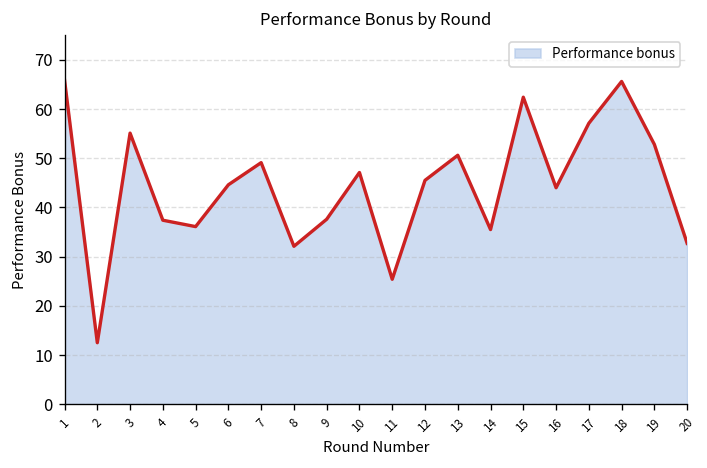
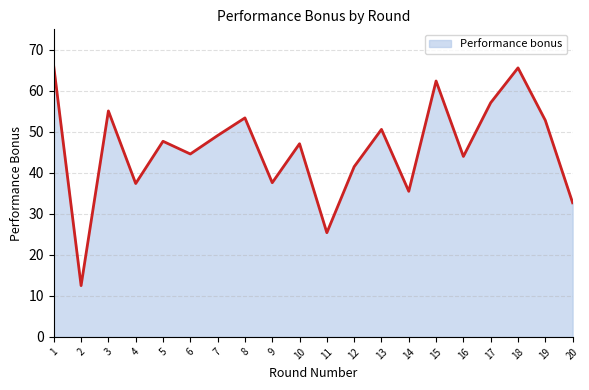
5: 36 -> 48
8: 32 -> 53
12: 46 -> 42
